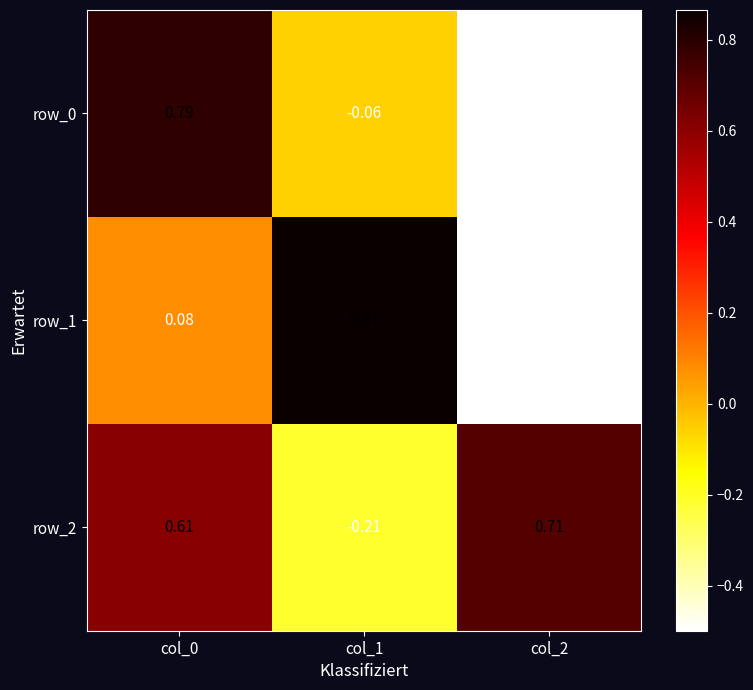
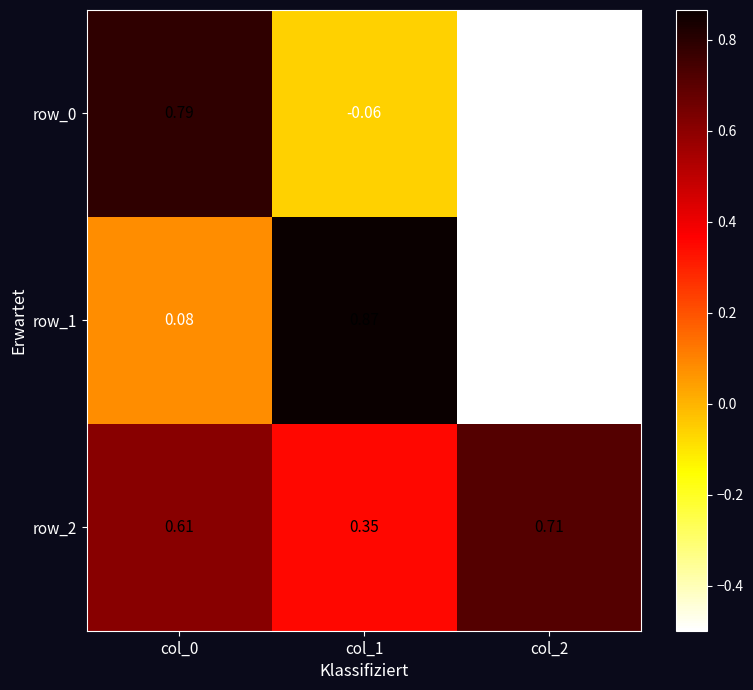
row_2, col_1: -0.21 -> 0.35
